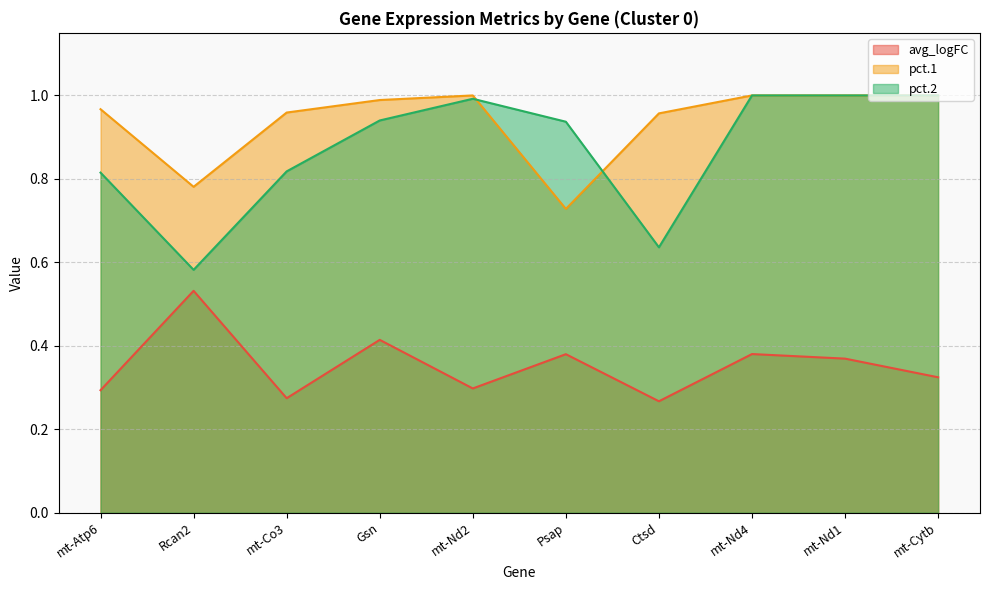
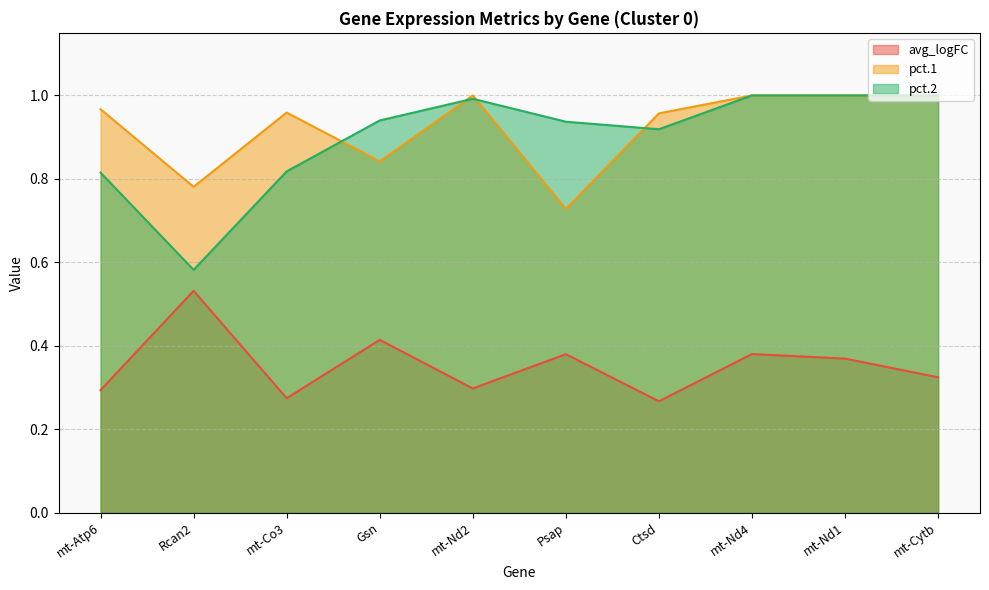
pct.1, Gsn: 0.99 -> 0.84
pct.2, Ctsd: 0.64 -> 0.92
